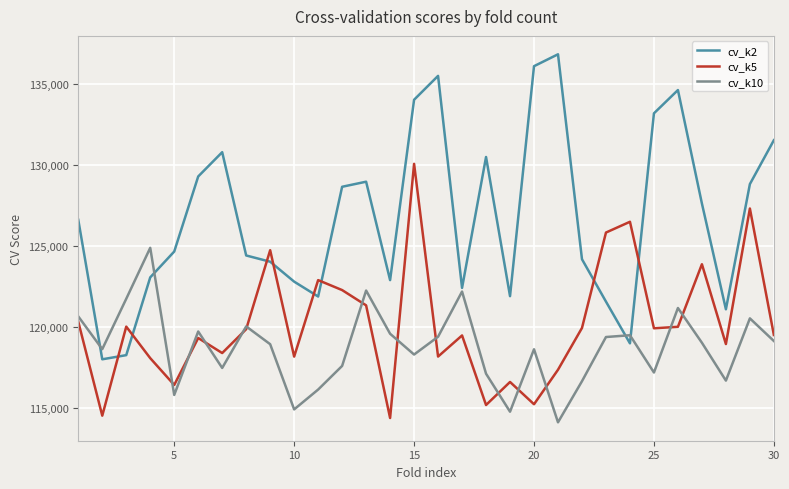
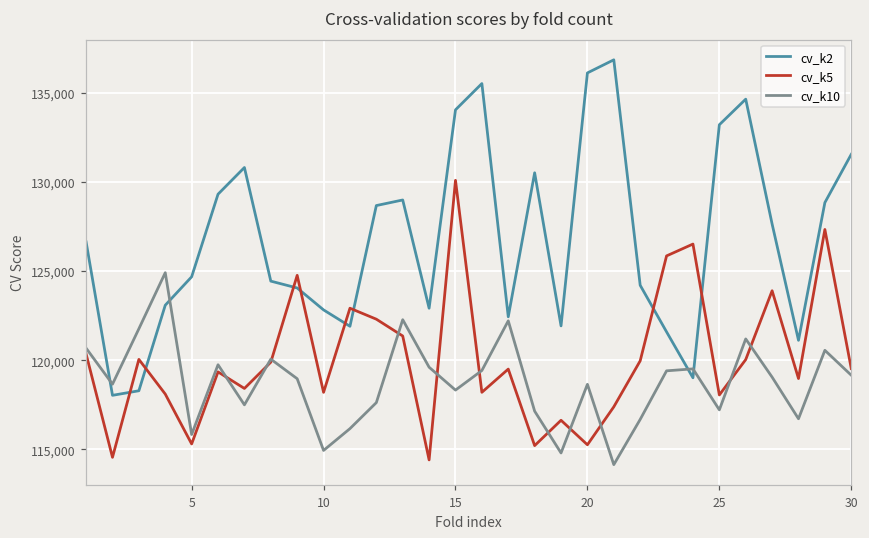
cv_k5, 5: 116,400 -> 115,300
cv_k5, 25: 119,900 -> 118,000
